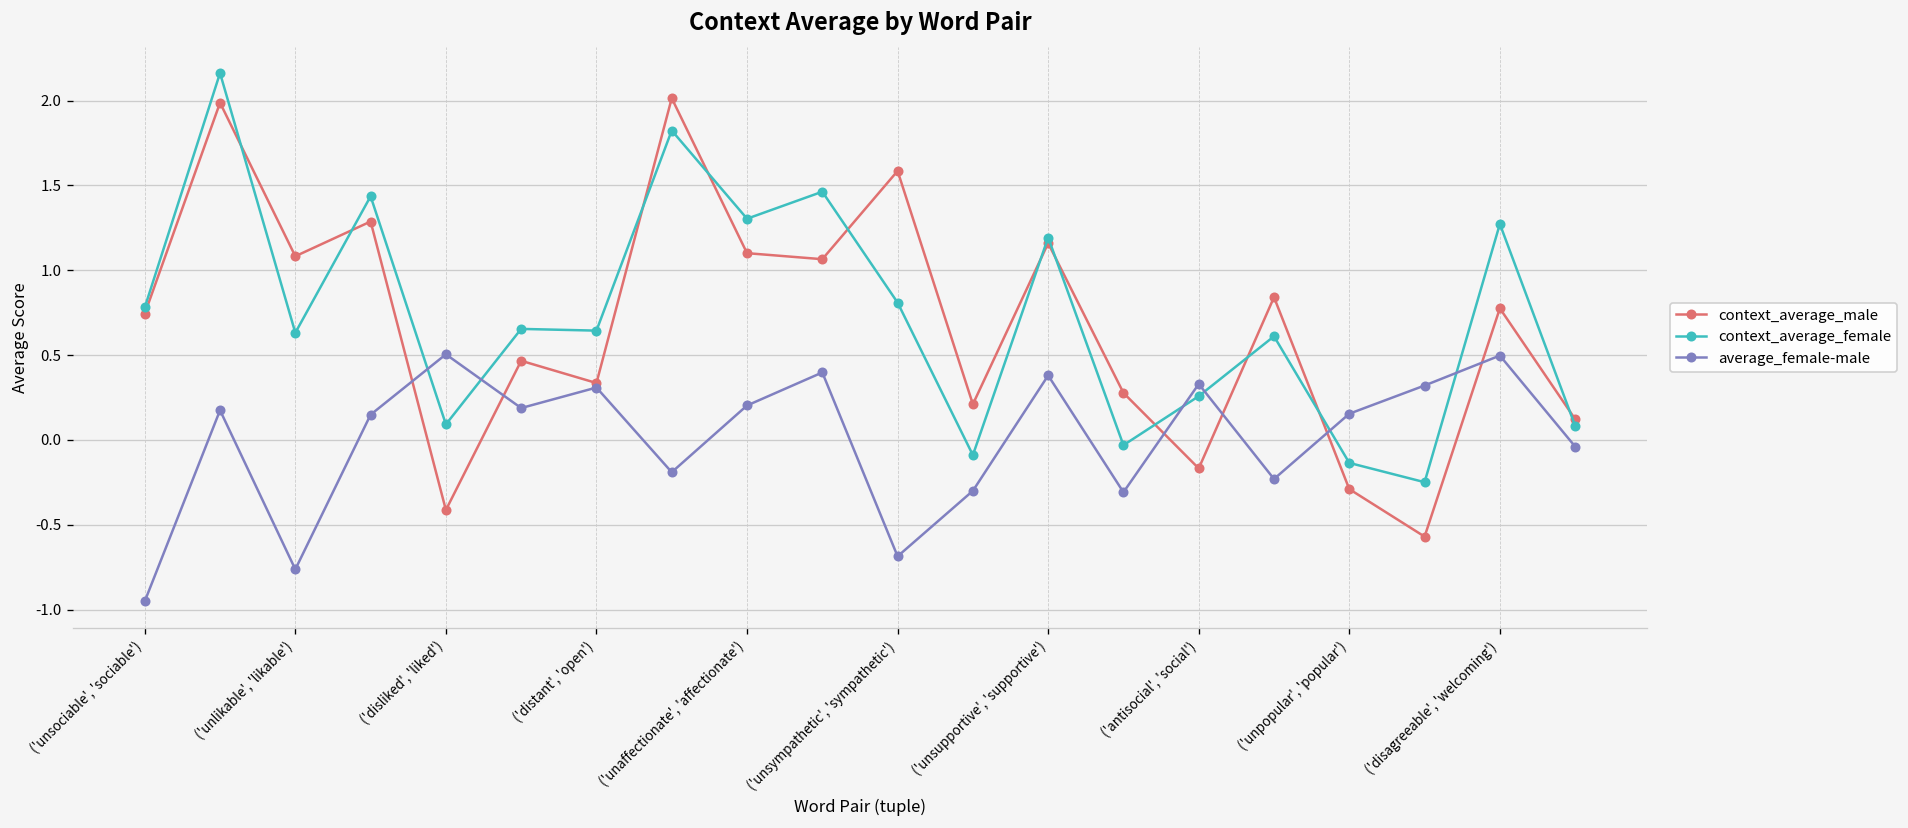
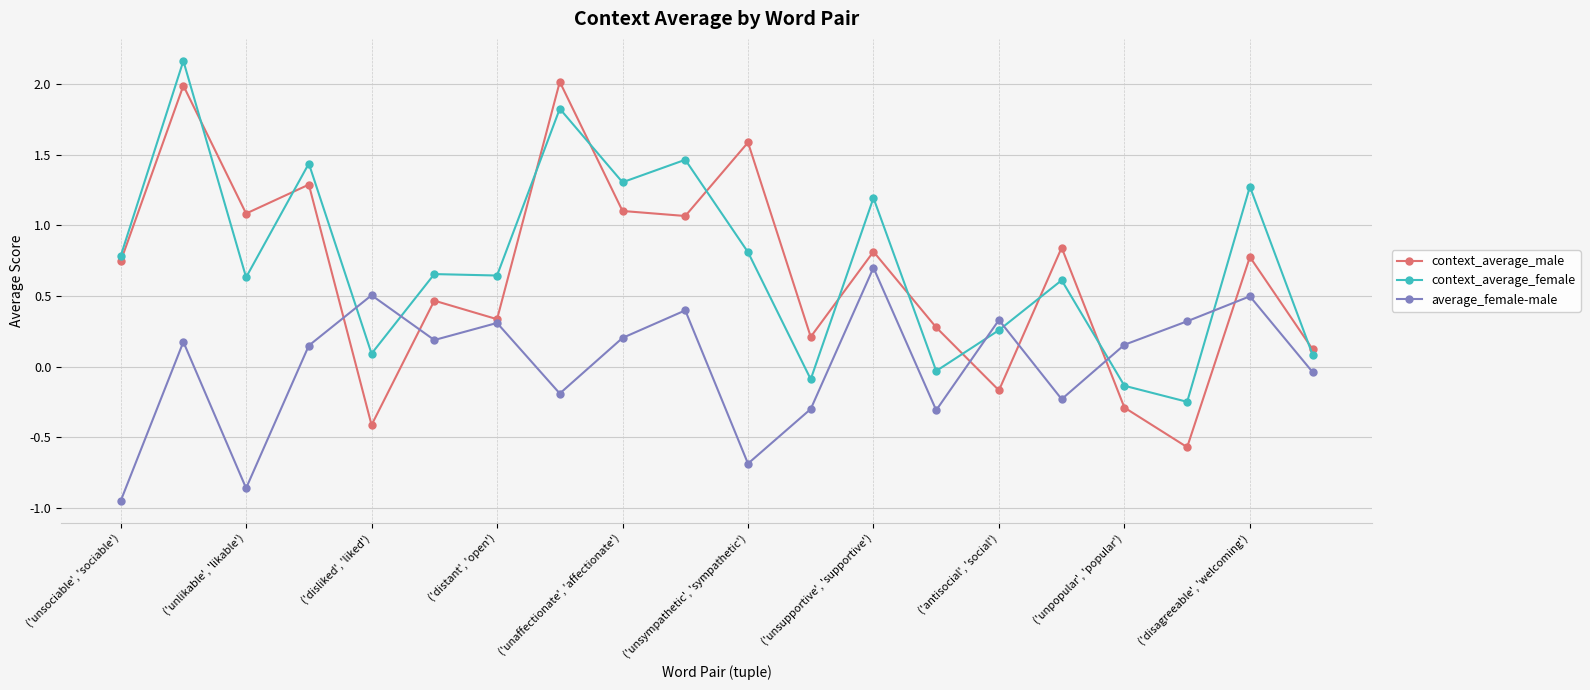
average_female-male, ('unlikable', 'likable'): -0.76 -> -0.86
context_average_male, ('unsupportive', 'supportive'): 1.16 -> 0.81
average_female-male, ('unsupportive', 'supportive'): 0.38 -> 0.70
